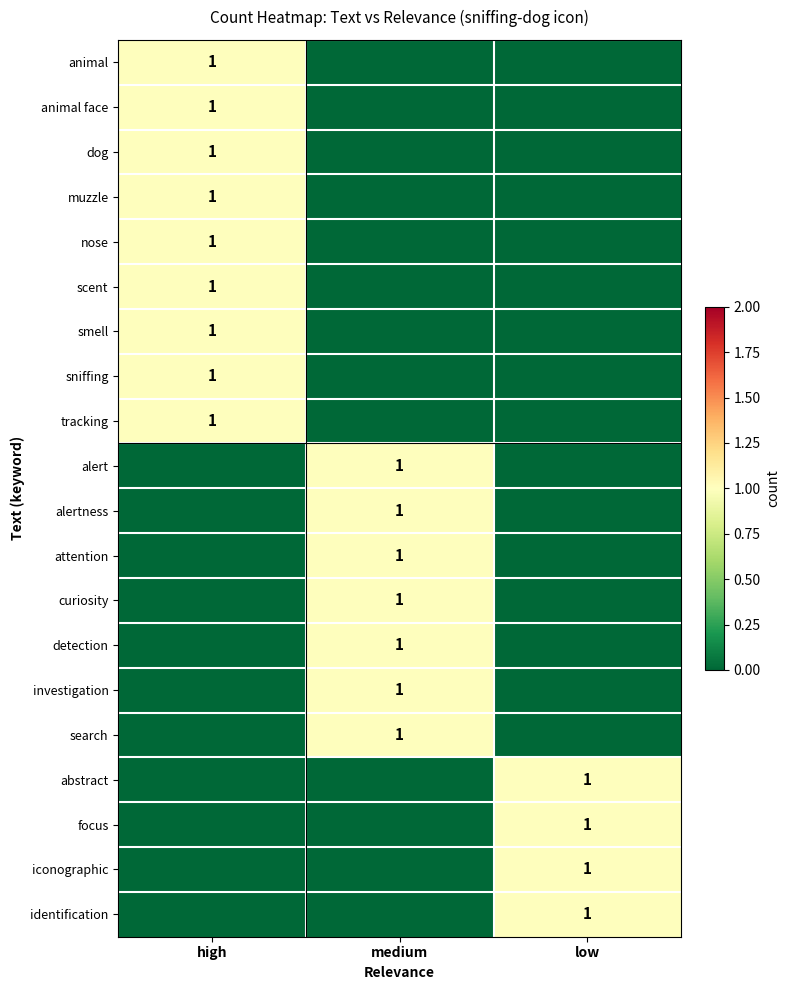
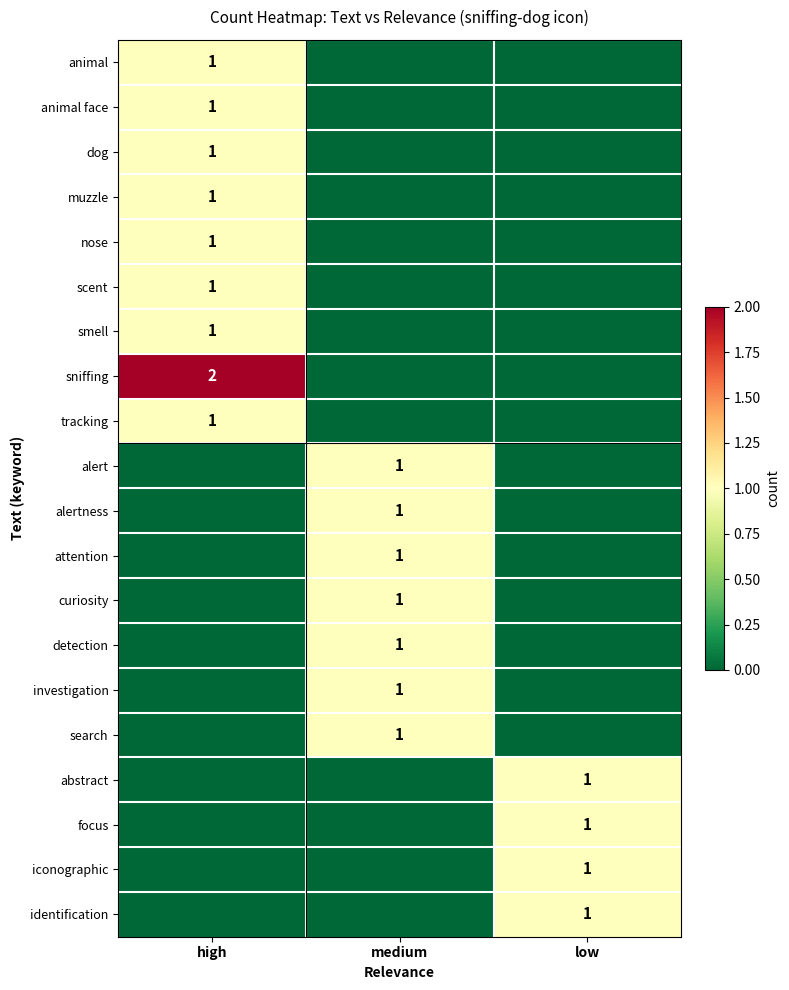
sniffing, high: 1 -> 2
